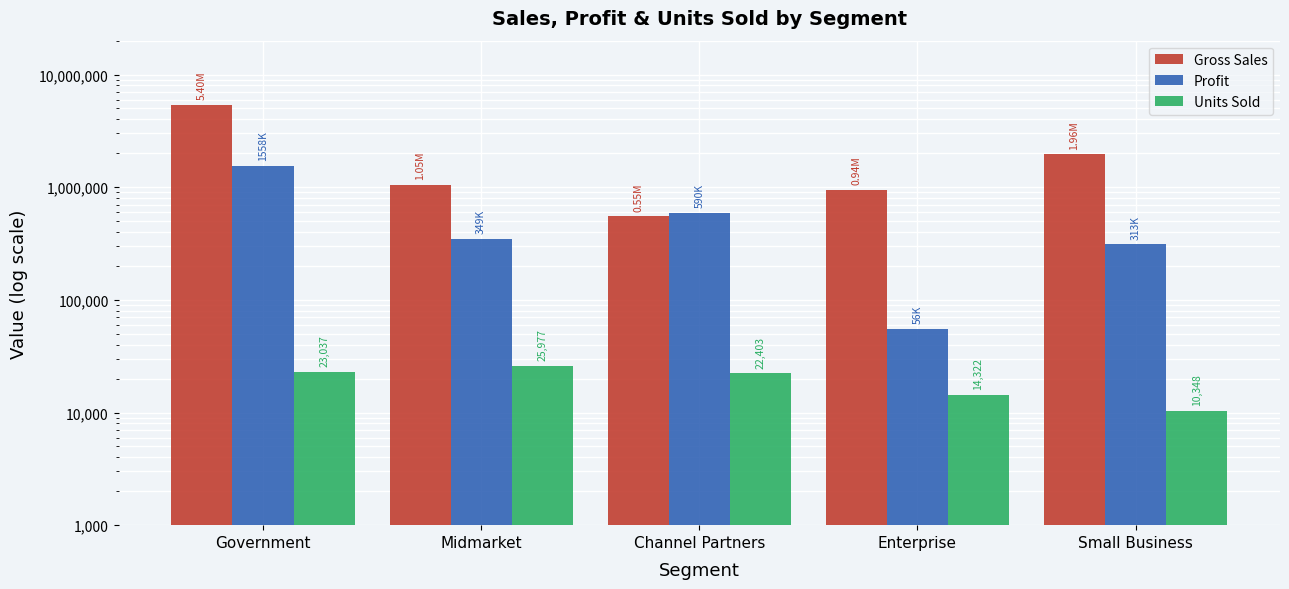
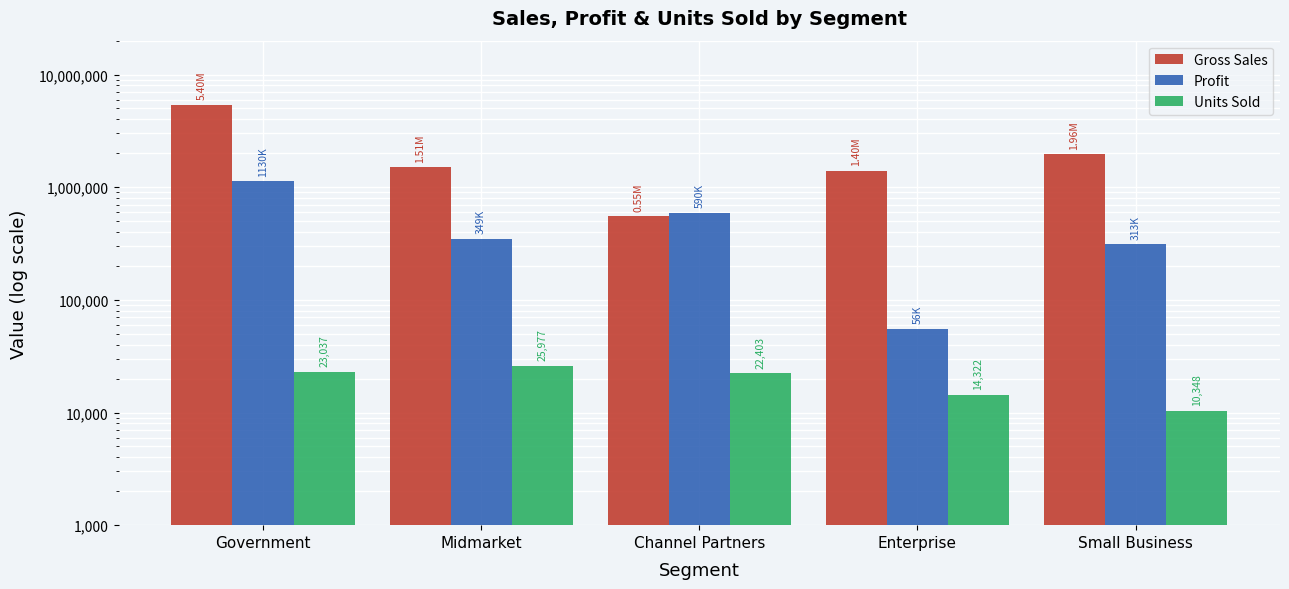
Profit, Government: 1558K -> 1130K
Gross Sales, Midmarket: 1.05M -> 1.51M
Gross Sales, Enterprise: 0.94M -> 1.40M
